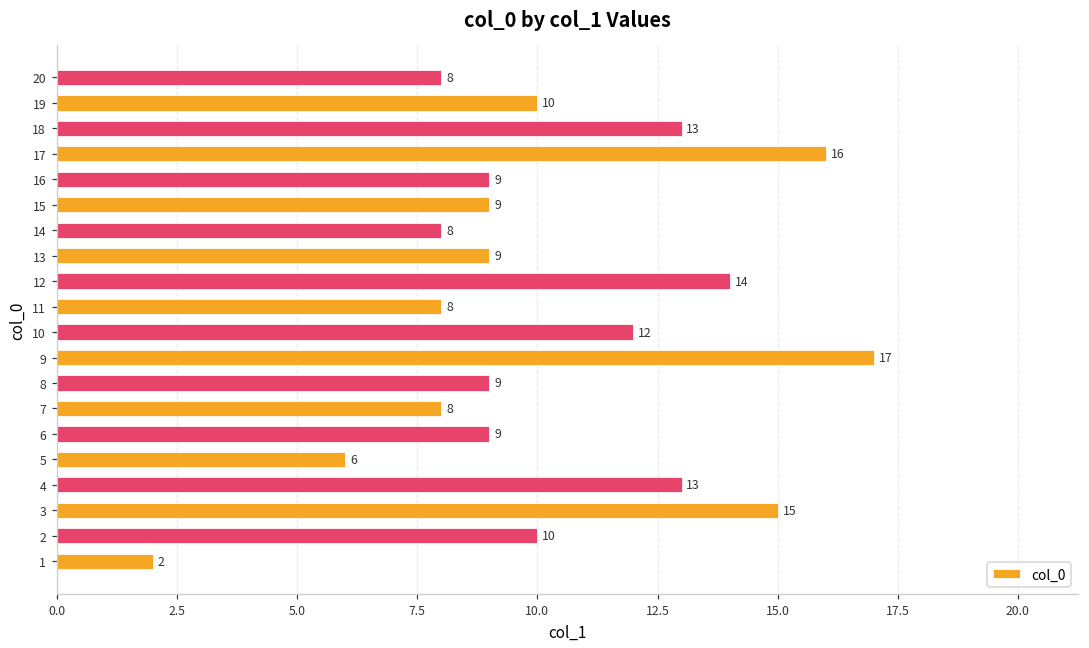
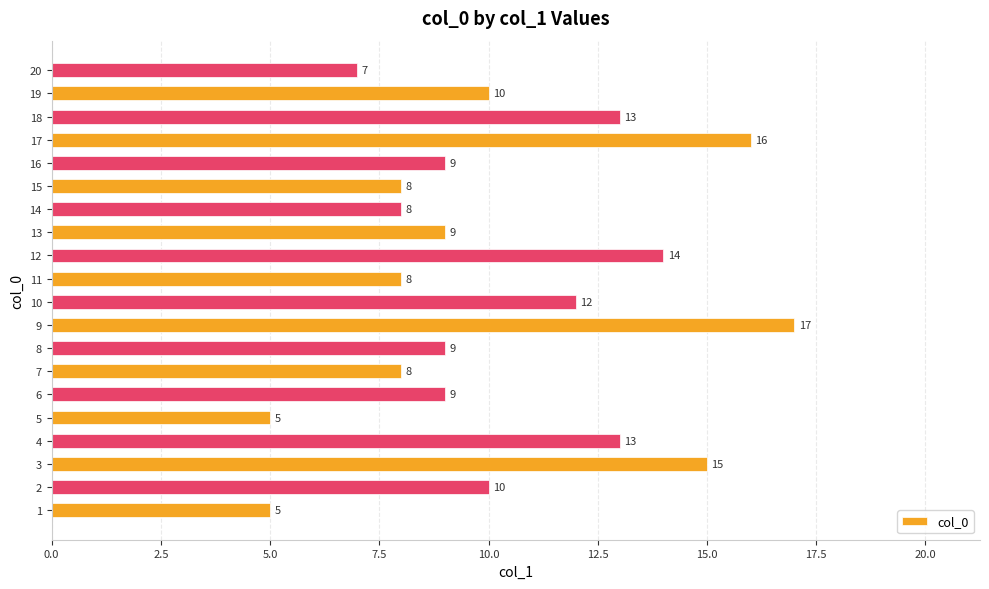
20: 8 -> 7
15: 9 -> 8
5: 6 -> 5
1: 2 -> 5
